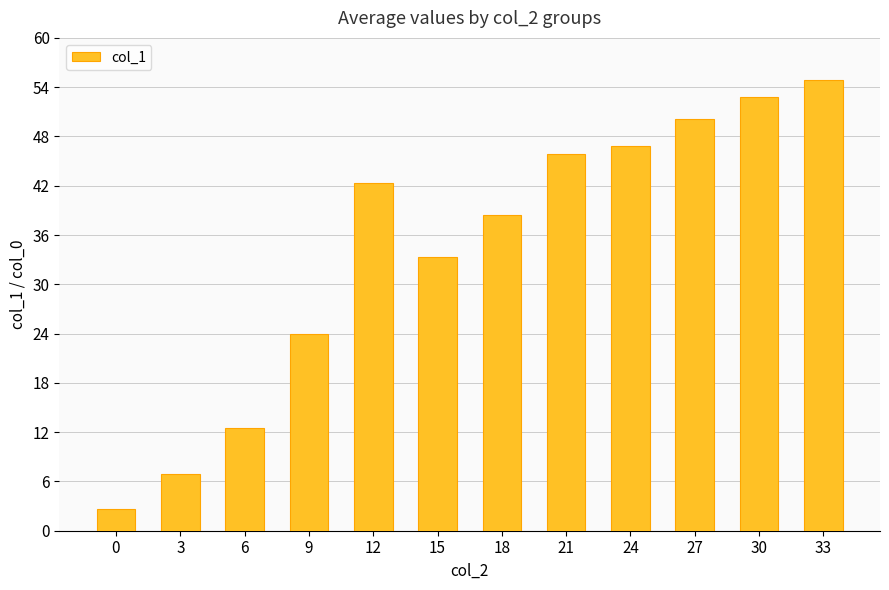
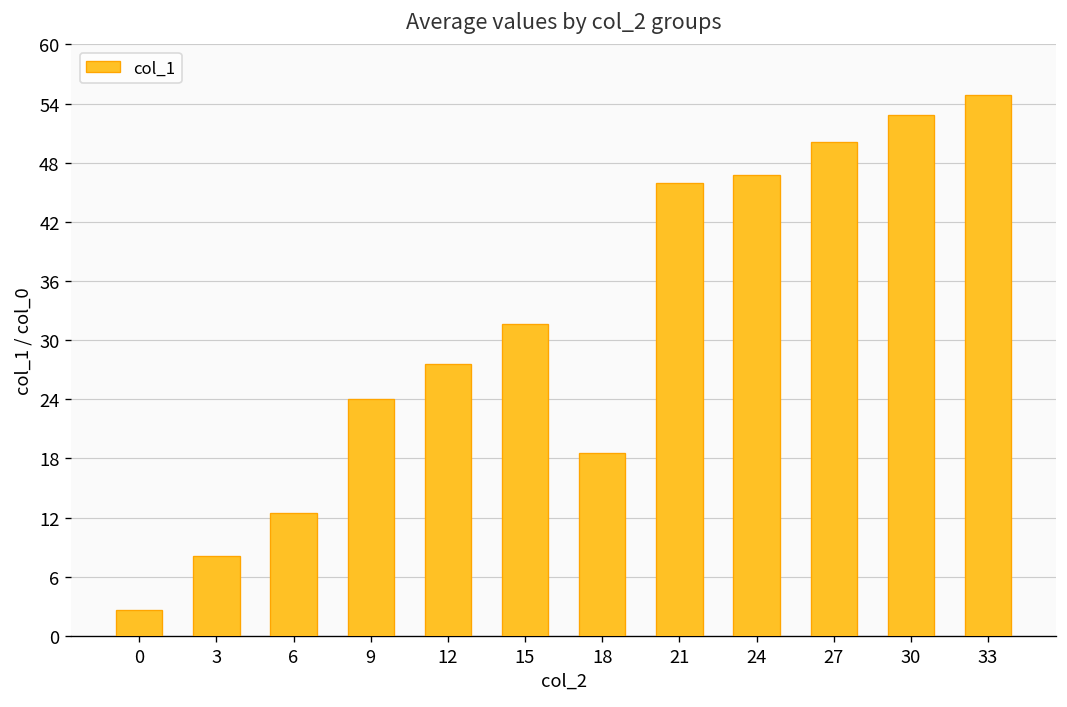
3: 7 -> 8
12: 42 -> 28
15: 33 -> 32
18: 38 -> 19
